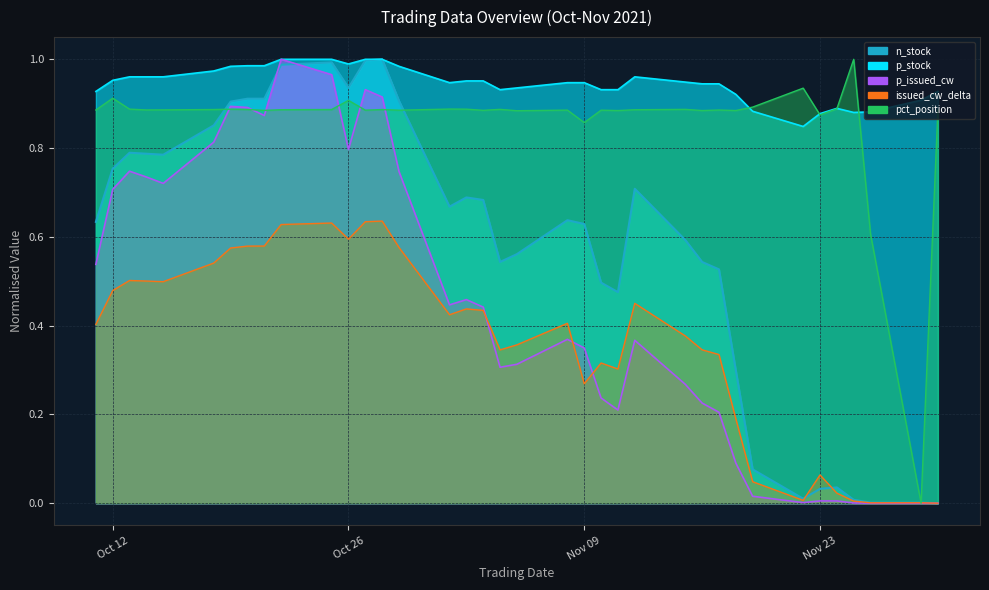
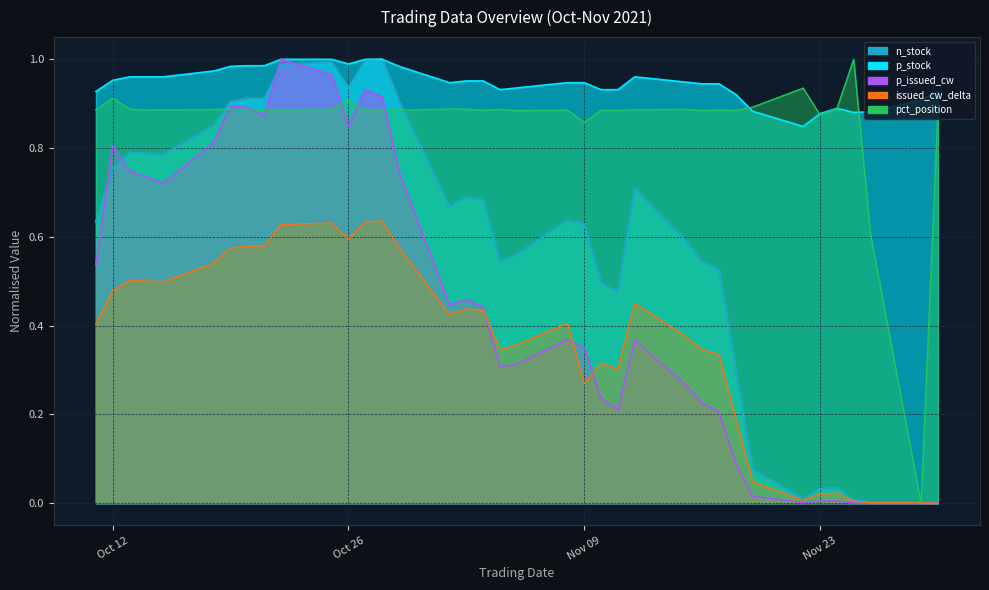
p_issued_cw, Oct 12: 0.71 -> 0.81
p_issued_cw, Oct 26: 0.80 -> 0.85
issued_cw_delta, Nov 23: 0.06 -> 0.02
